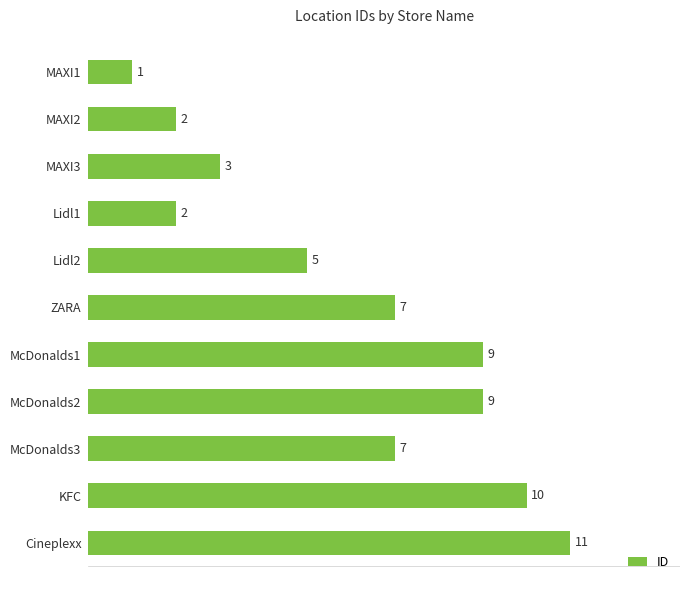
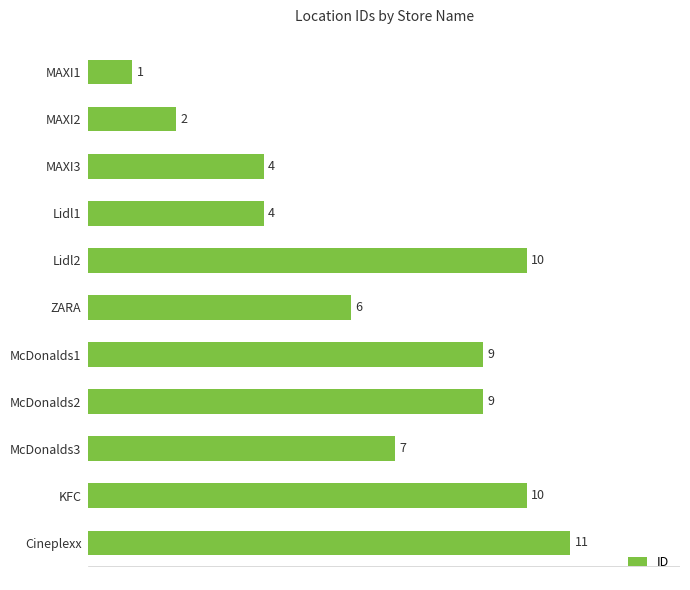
MAXI3: 3 -> 4
Lidl1: 2 -> 4
Lidl2: 5 -> 10
ZARA: 7 -> 6
